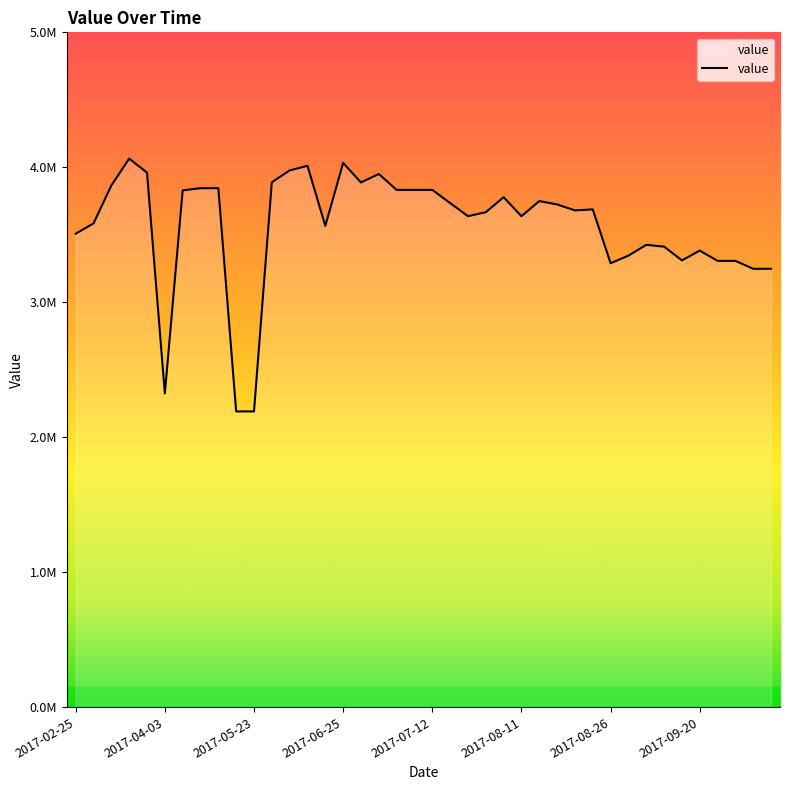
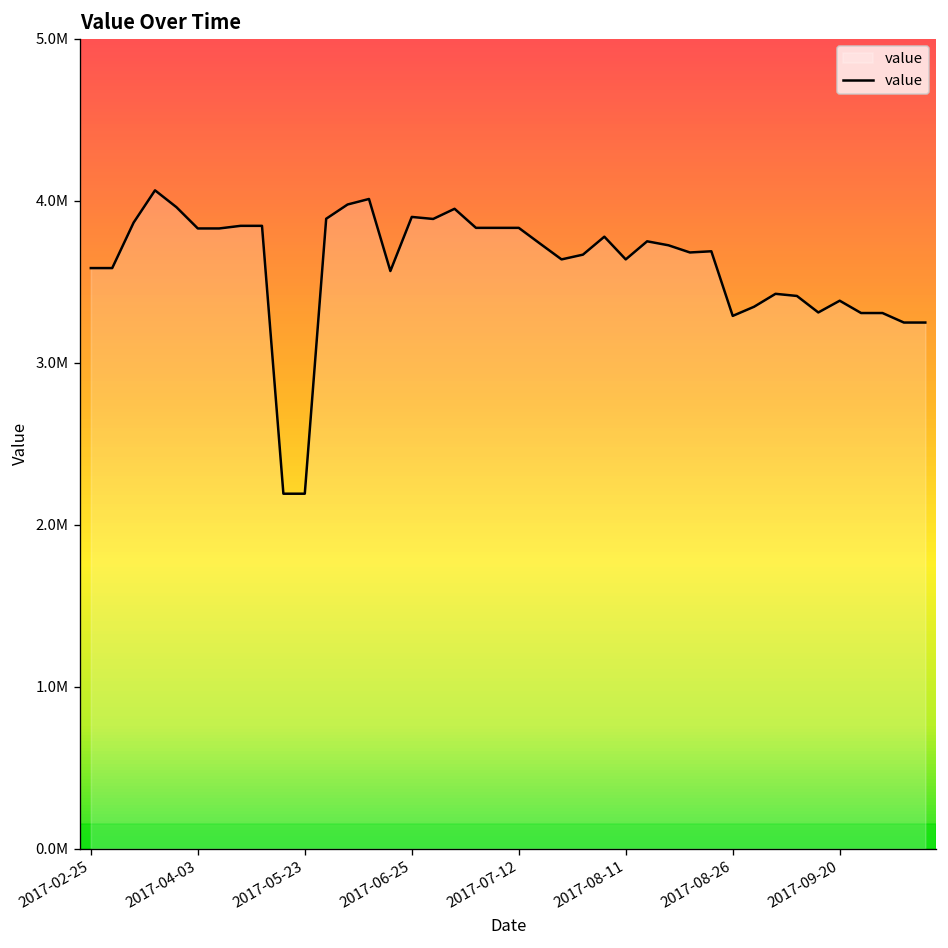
2017-02-25: 3510000 -> 3580000
2017-04-03: 2320000 -> 3830000
2017-06-25: 4030000 -> 3900000
